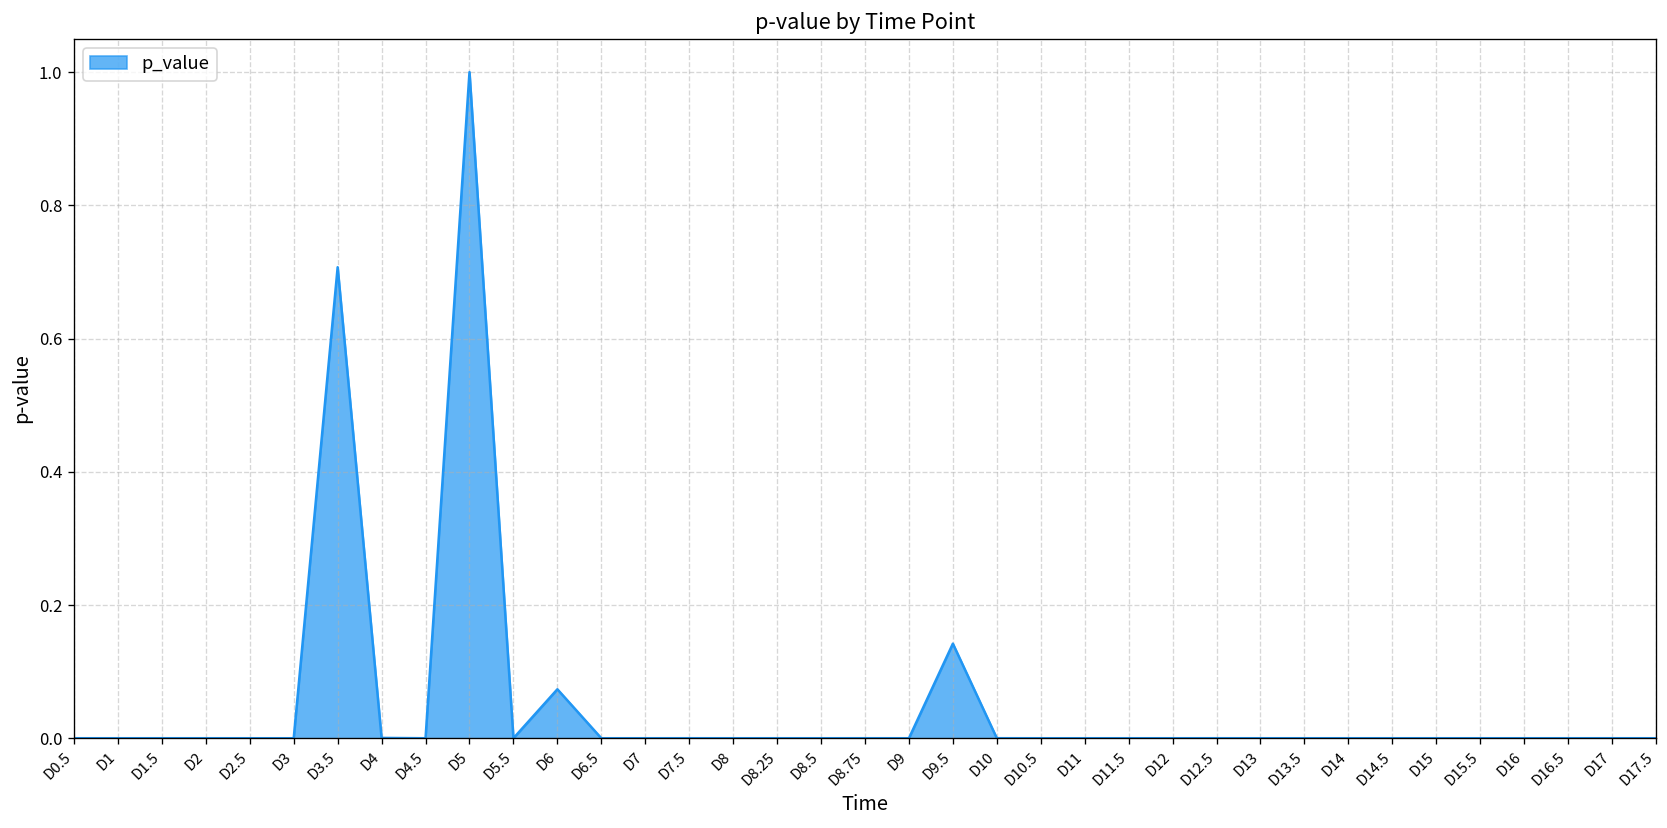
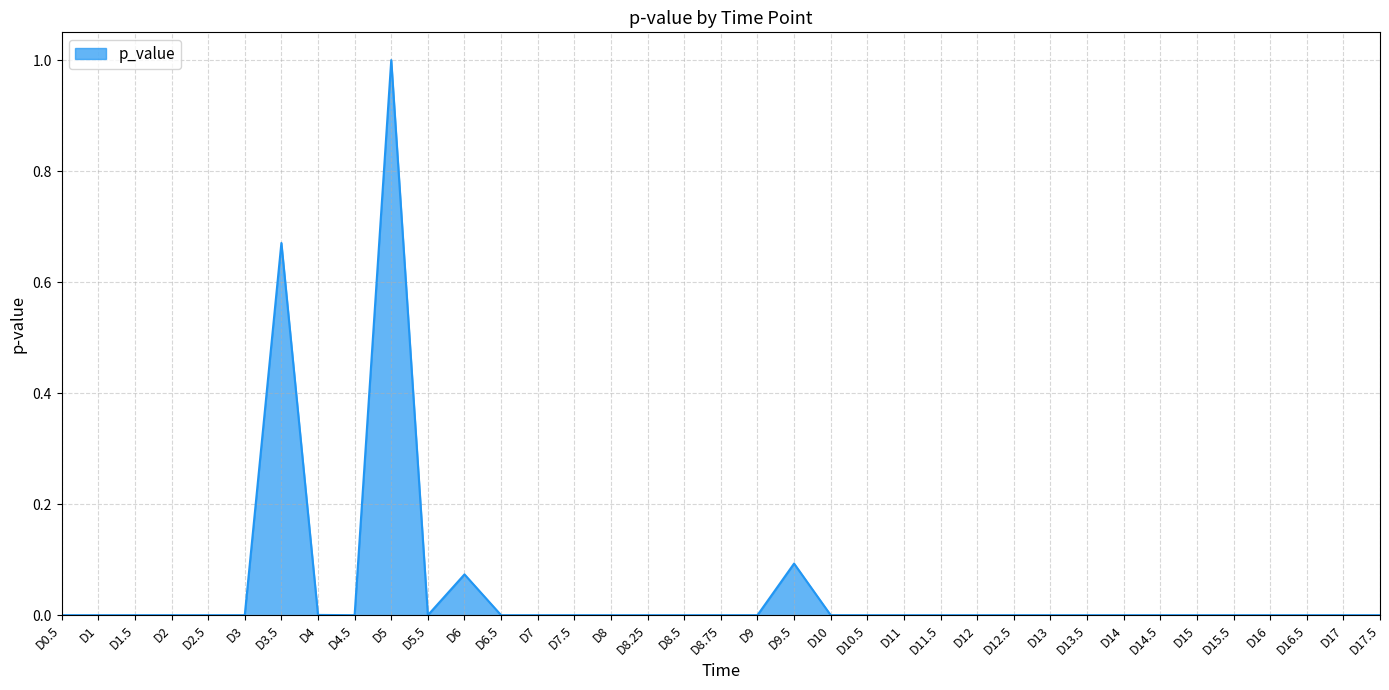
D3.5: 0.71 -> 0.67
D9.5: 0.14 -> 0.09
